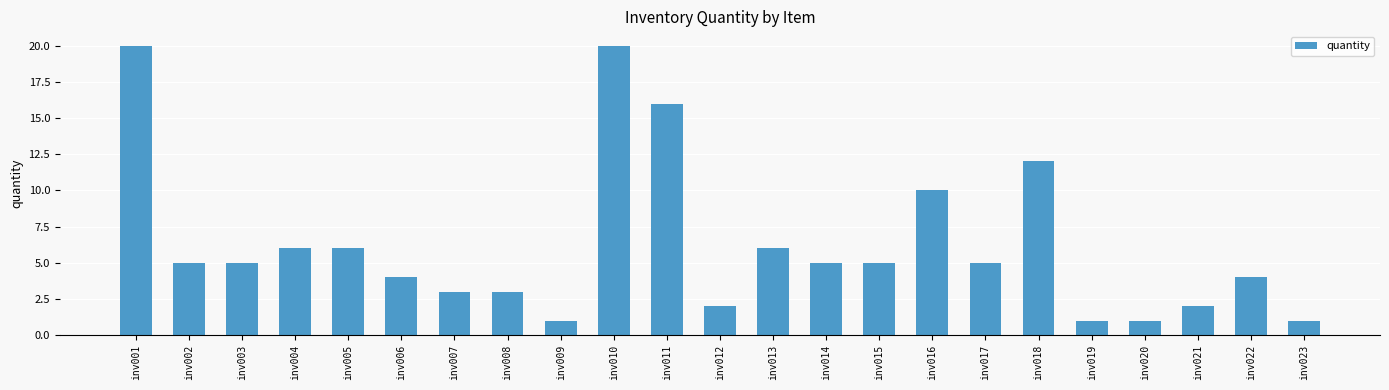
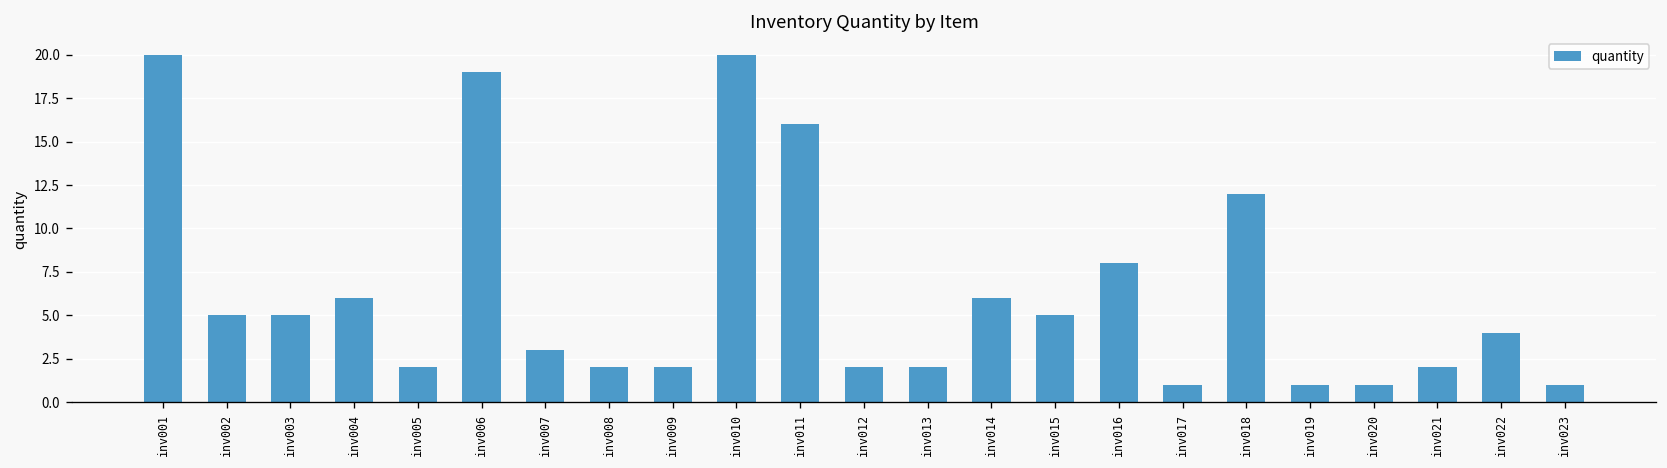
inv005: 6 -> 2
inv006: 4 -> 19
inv008: 3 -> 2
inv009: 1 -> 2
inv013: 6 -> 2
inv014: 5 -> 6
inv016: 10 -> 8
inv017: 5 -> 1
